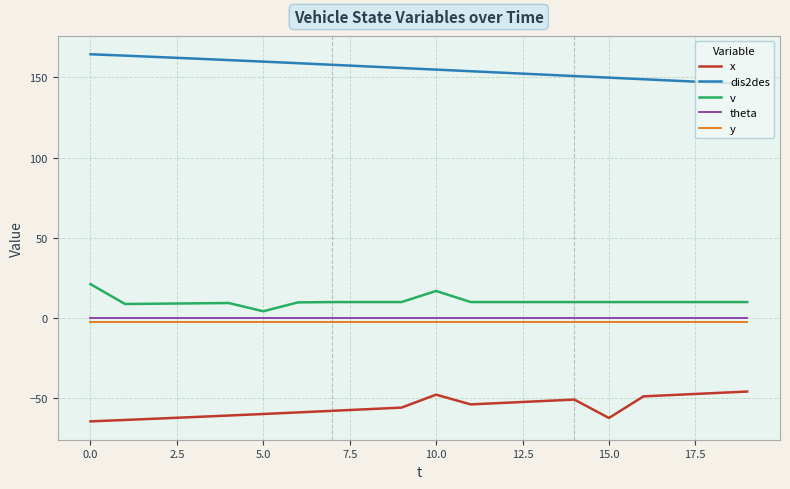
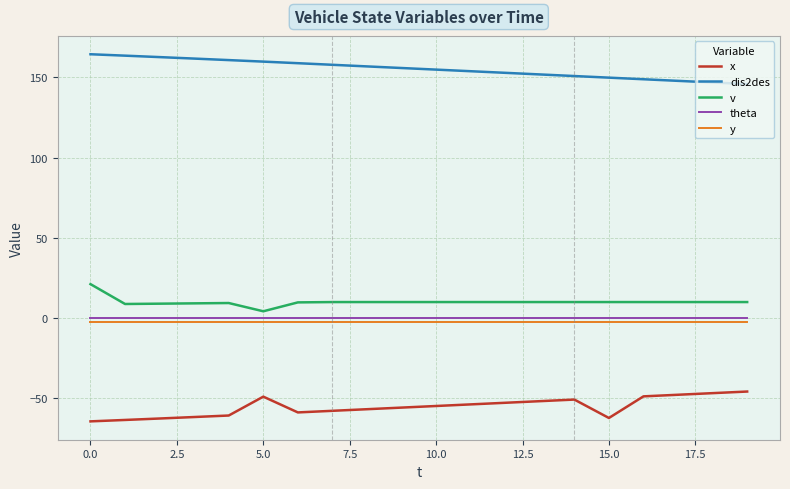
x, 5.0: -60 -> -49
x, 10.0: -48 -> -55
v, 10.0: 17 -> 10
